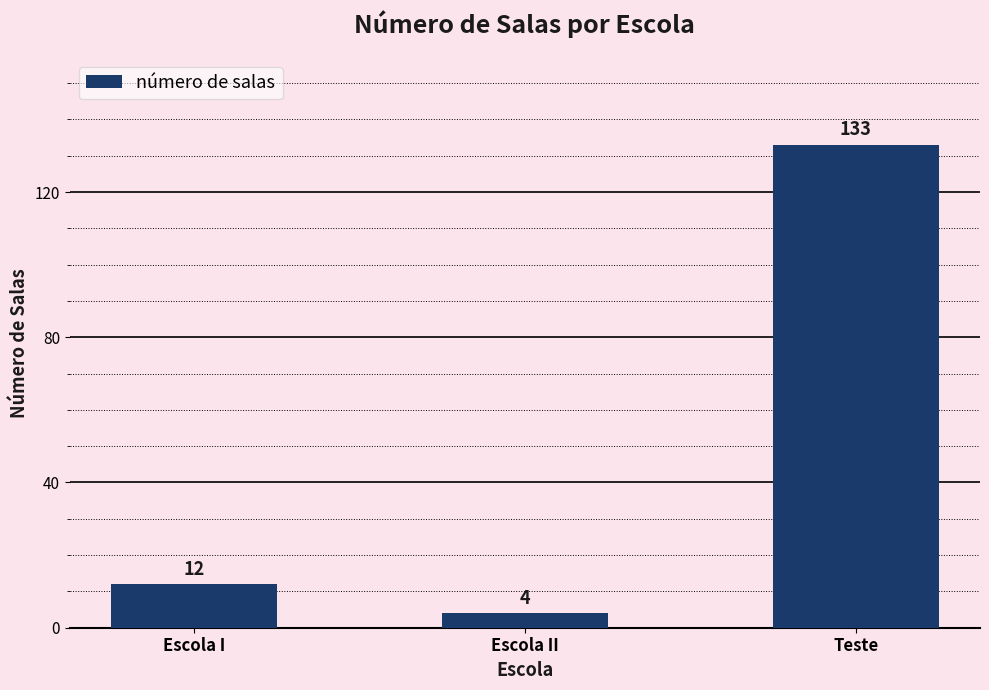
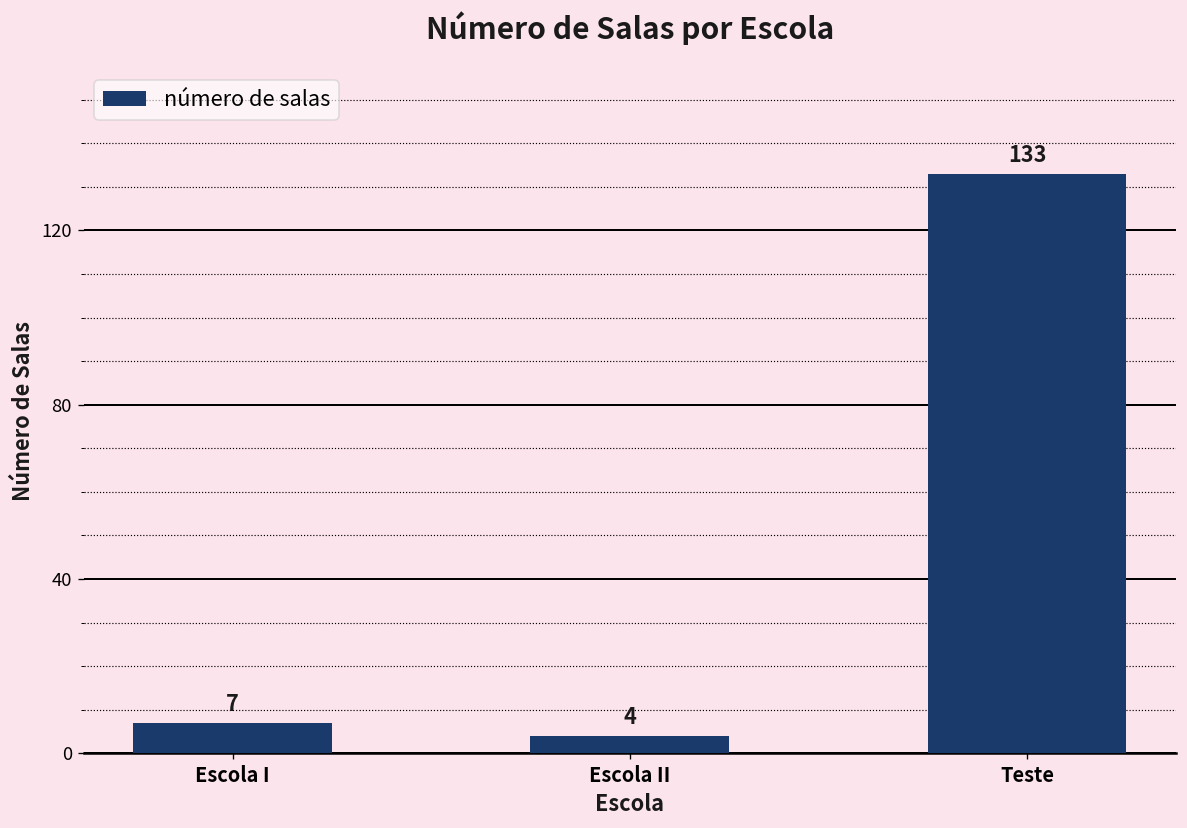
Escola I: 12 -> 7
